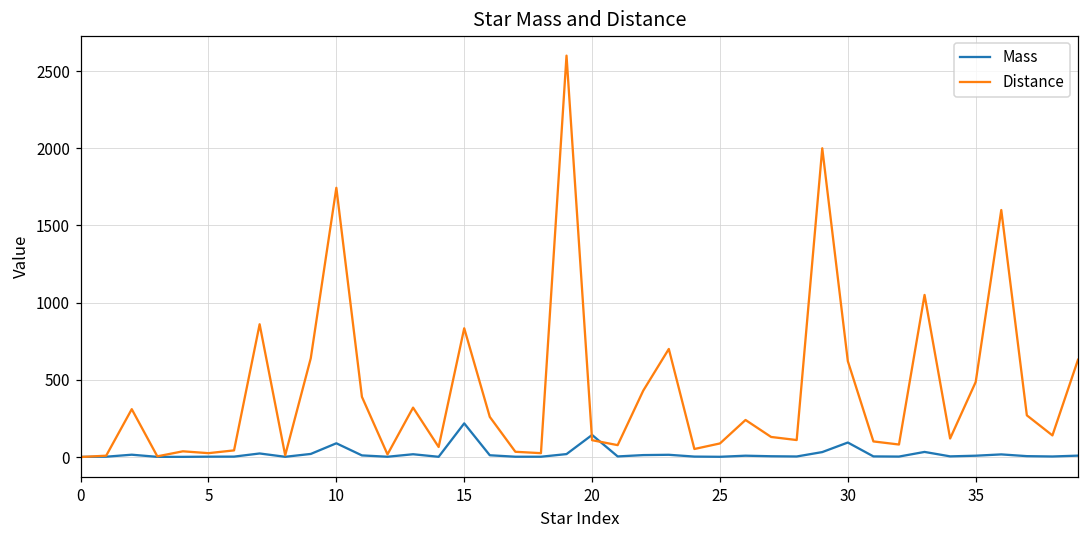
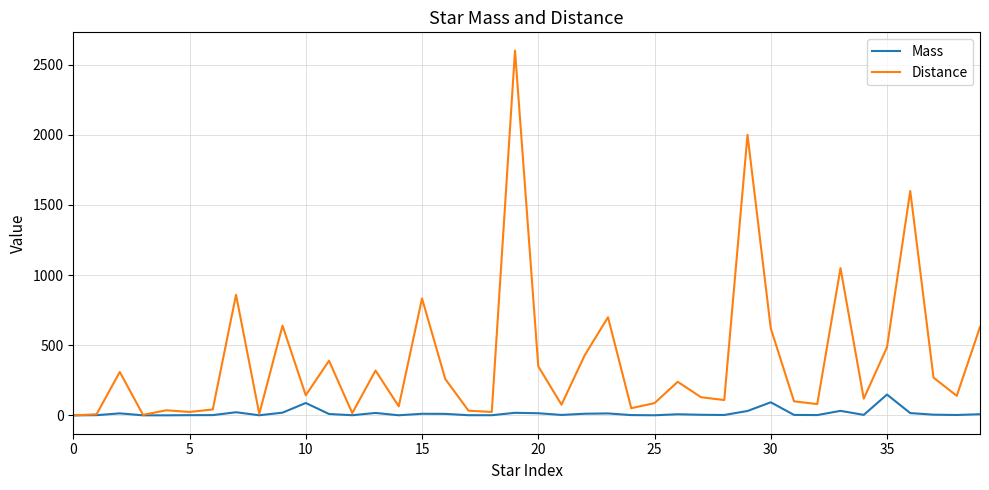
Distance, 10: 1740 -> 140
Mass, 15: 220 -> 10
Mass, 20: 140 -> 20
Distance, 20: 110 -> 350
Mass, 35: 10 -> 150
